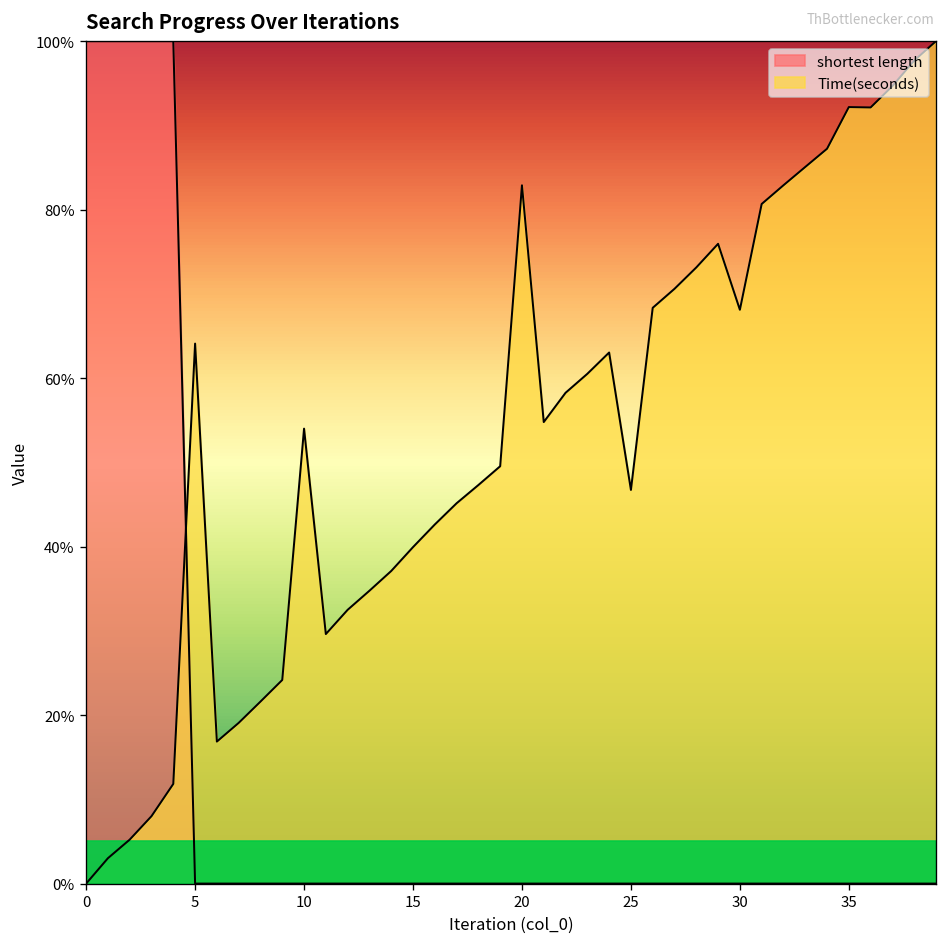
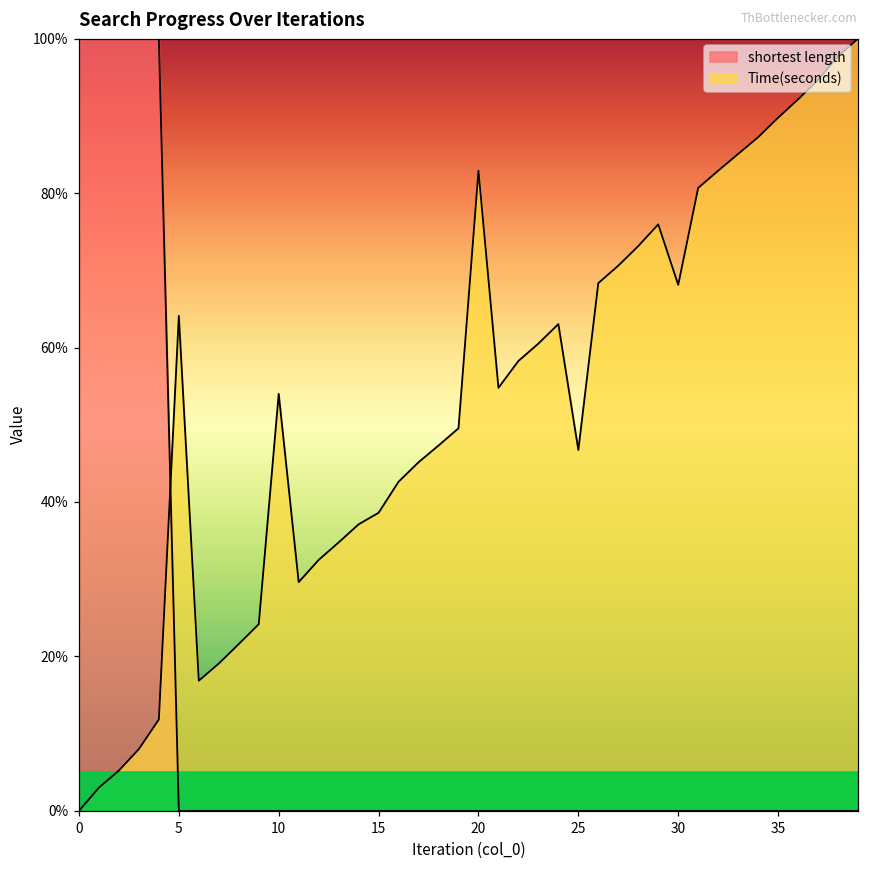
Time(seconds), 15: 40% -> 39%
Time(seconds), 35: 92% -> 90%
